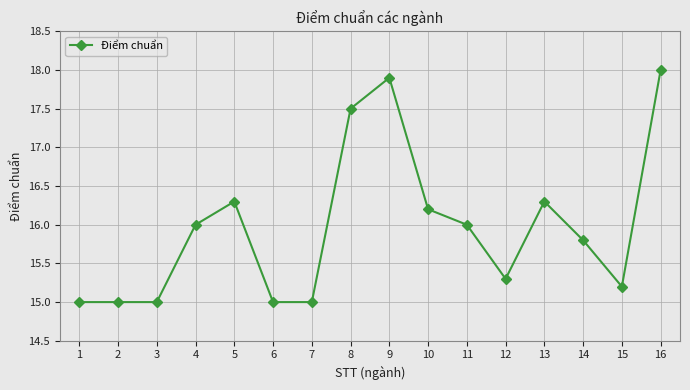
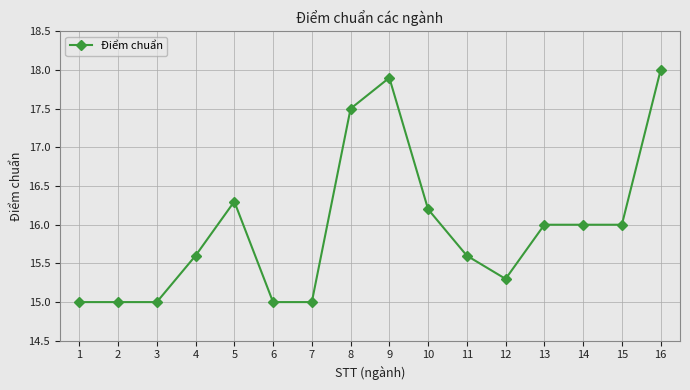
4: 16.0 -> 15.6
11: 16.0 -> 15.6
13: 16.3 -> 16.0
14: 15.8 -> 16.0
15: 15.2 -> 16.0
